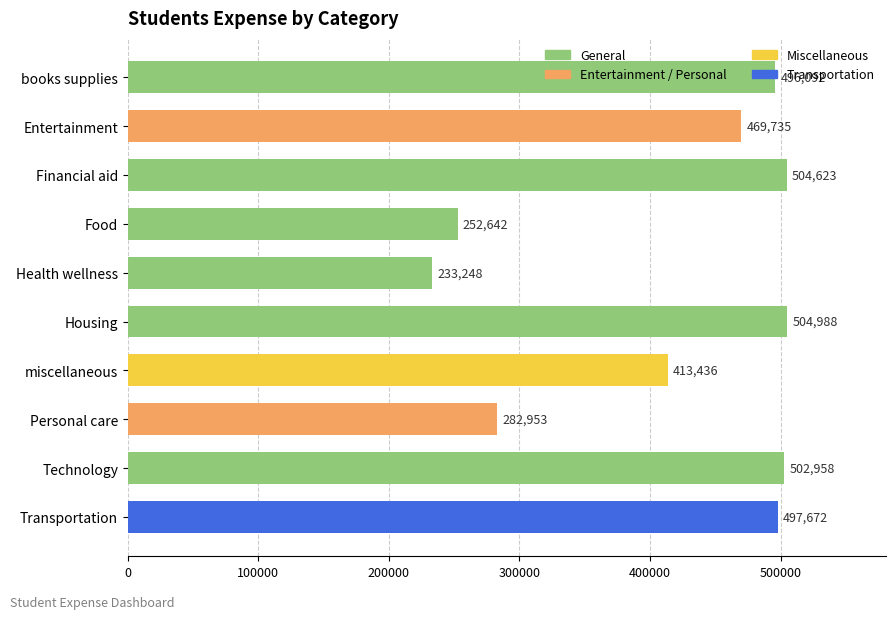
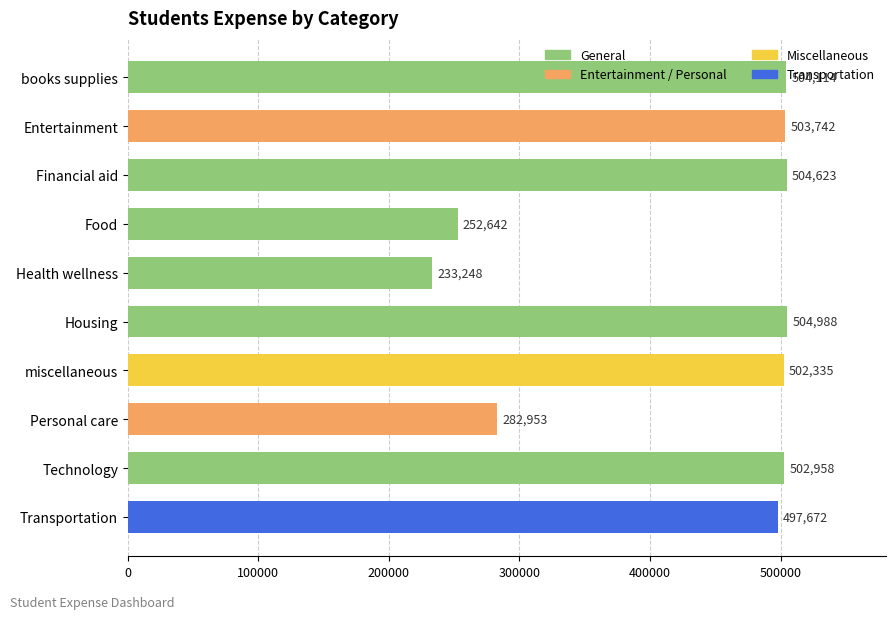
books supplies: 496,092 -> 504,114
Entertainment: 469,735 -> 503,742
miscellaneous: 413,436 -> 502,335
